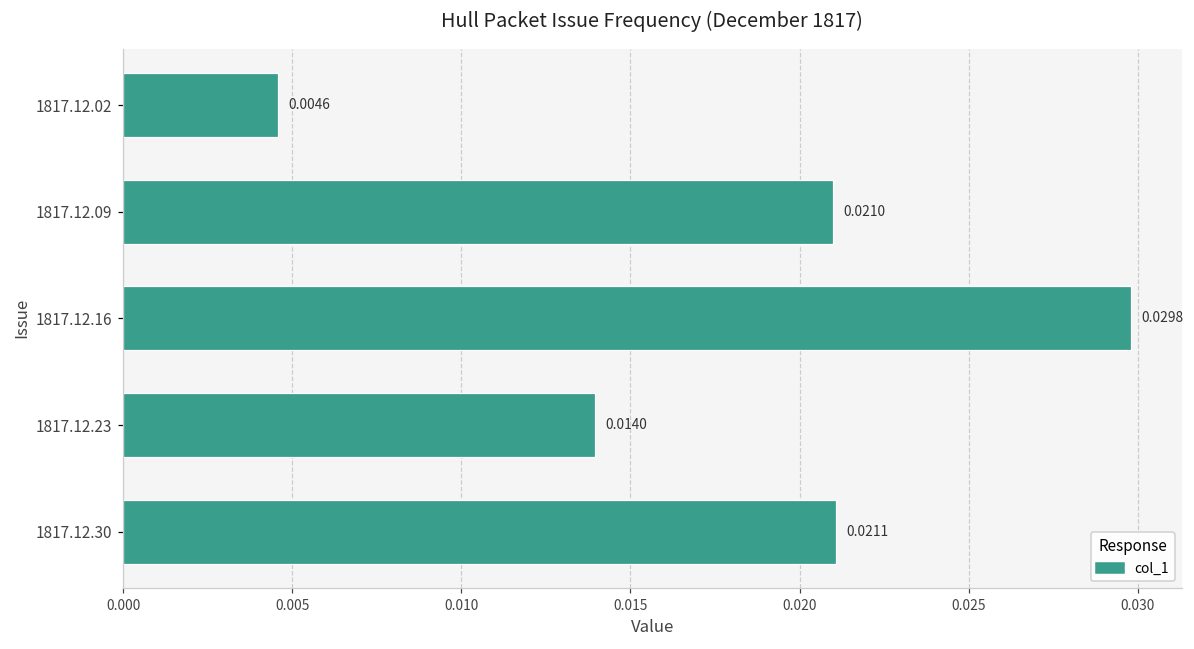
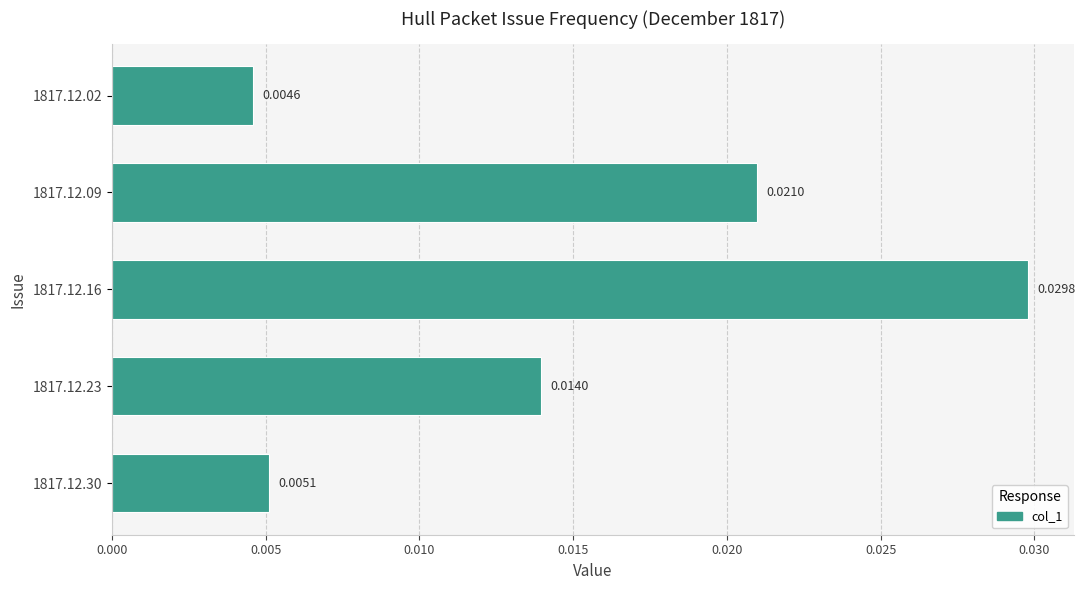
1817.12.30: 0.0211 -> 0.0051
